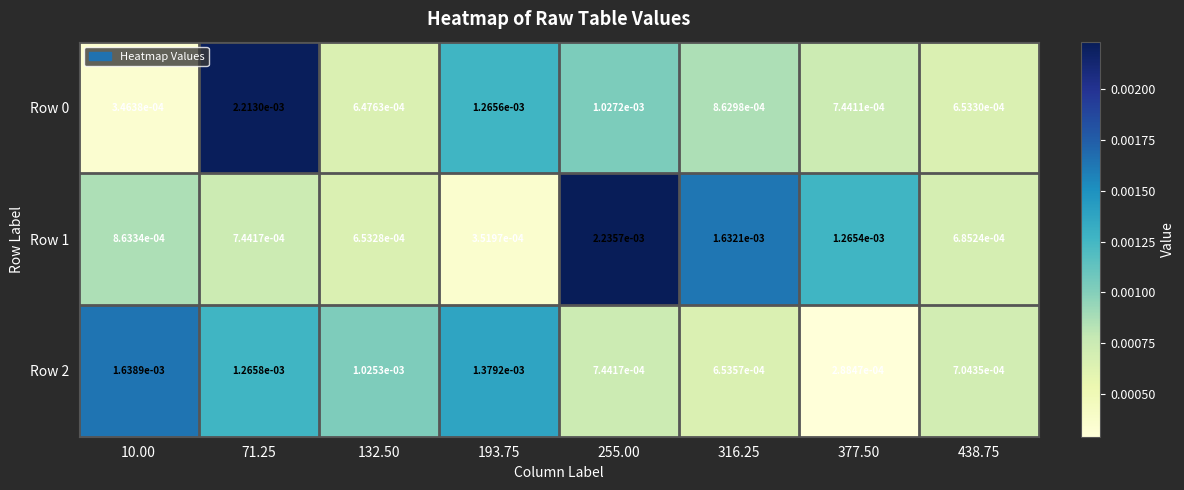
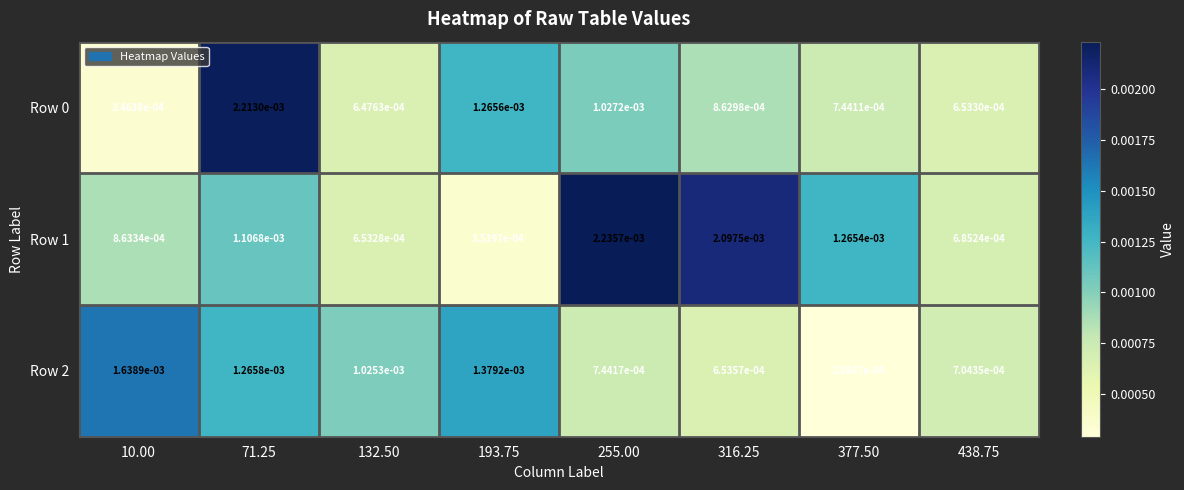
Row 1, 71.25: 7.4417e-04 -> 1.1068e-03
Row 1, 316.25: 1.6321e-03 -> 2.0975e-03
